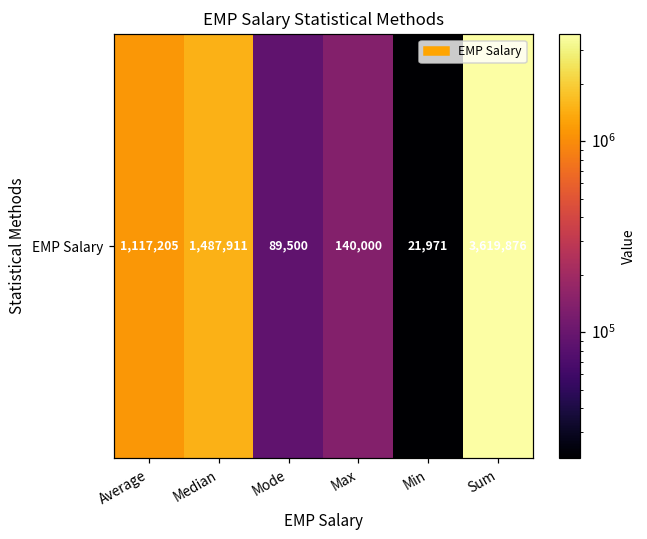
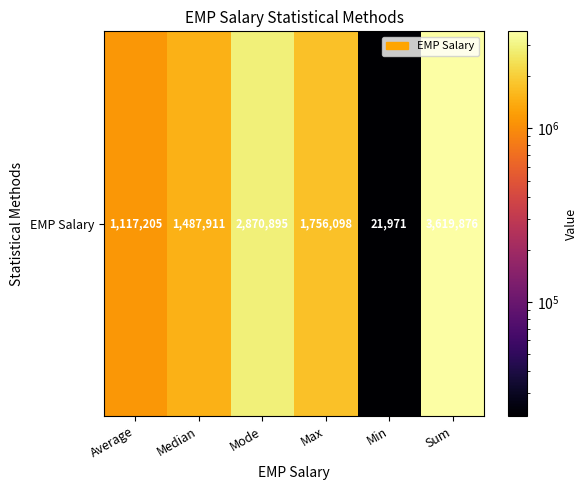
EMP Salary, Mode: 89,500 -> 2,870,895
EMP Salary, Max: 140,000 -> 1,756,098
